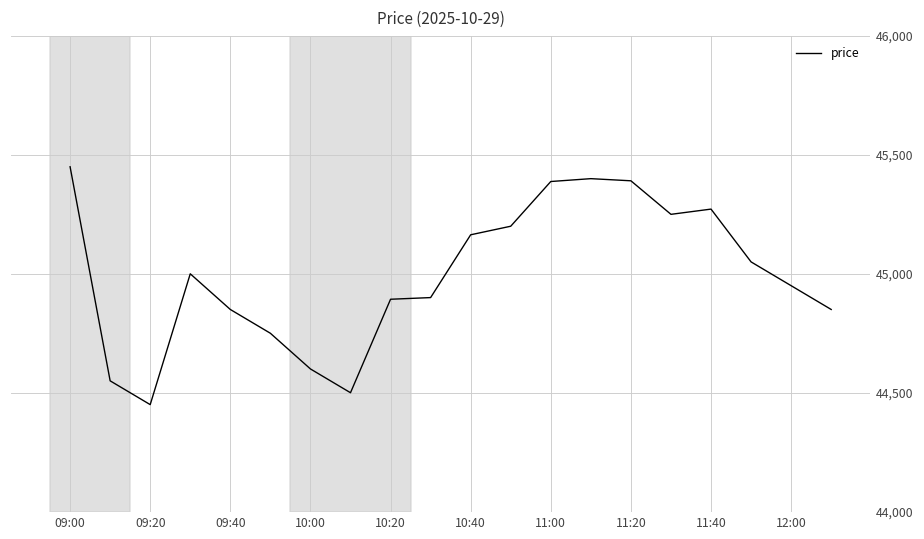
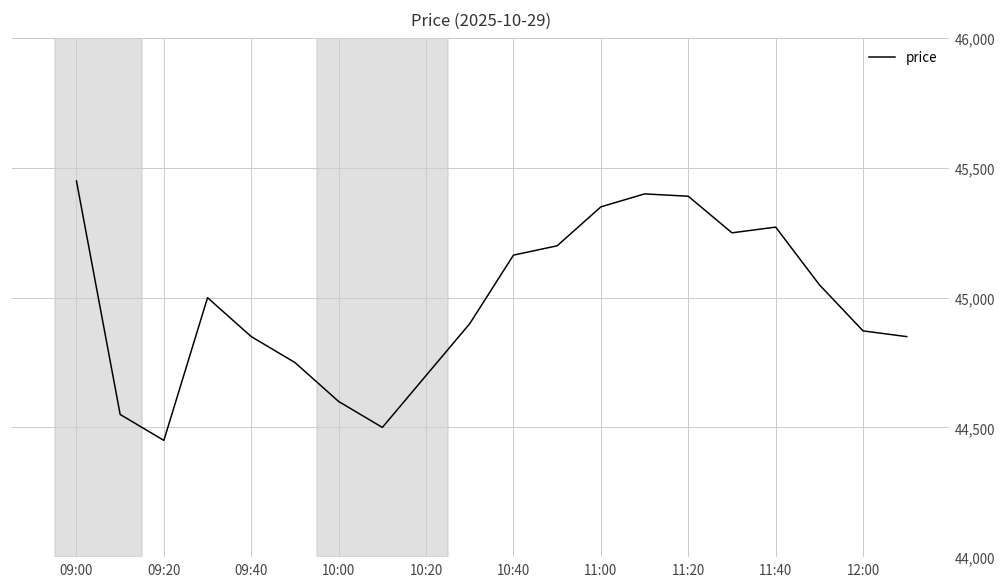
10:20: 44,890 -> 44,700
11:00: 45,390 -> 45,350
12:00: 44,950 -> 44,870
